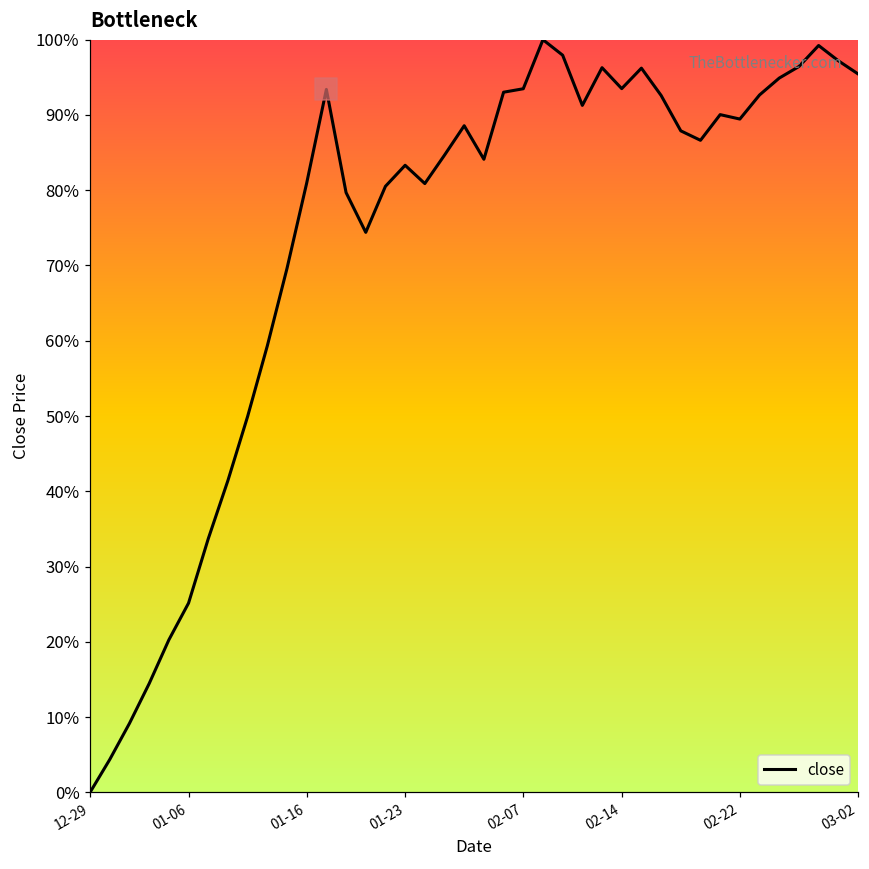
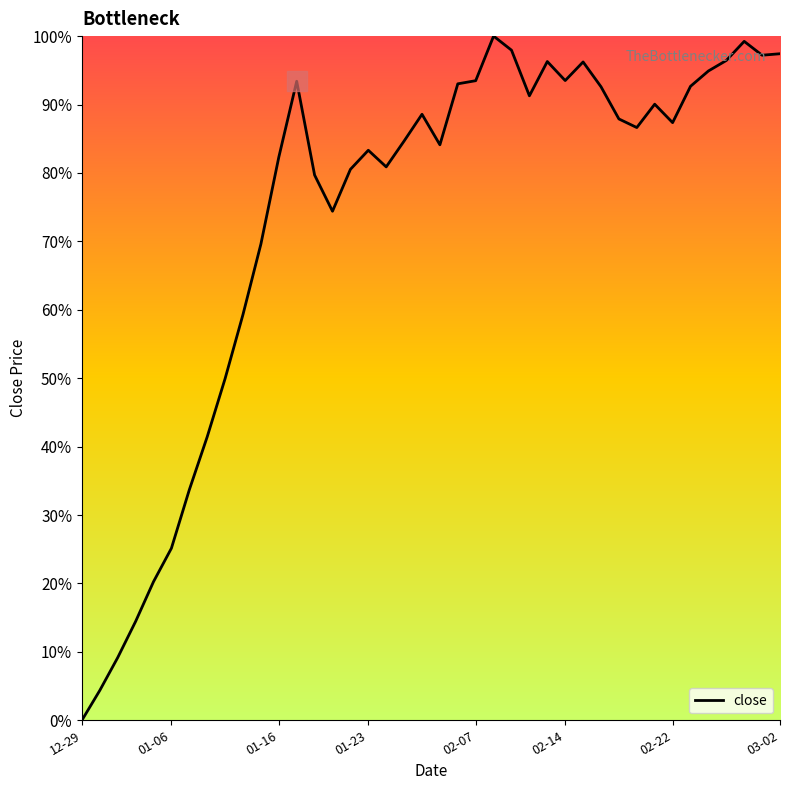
close, 01-16: 81% -> 82%
close, 02-22: 89% -> 87%
close, 03-02: 95% -> 97%
